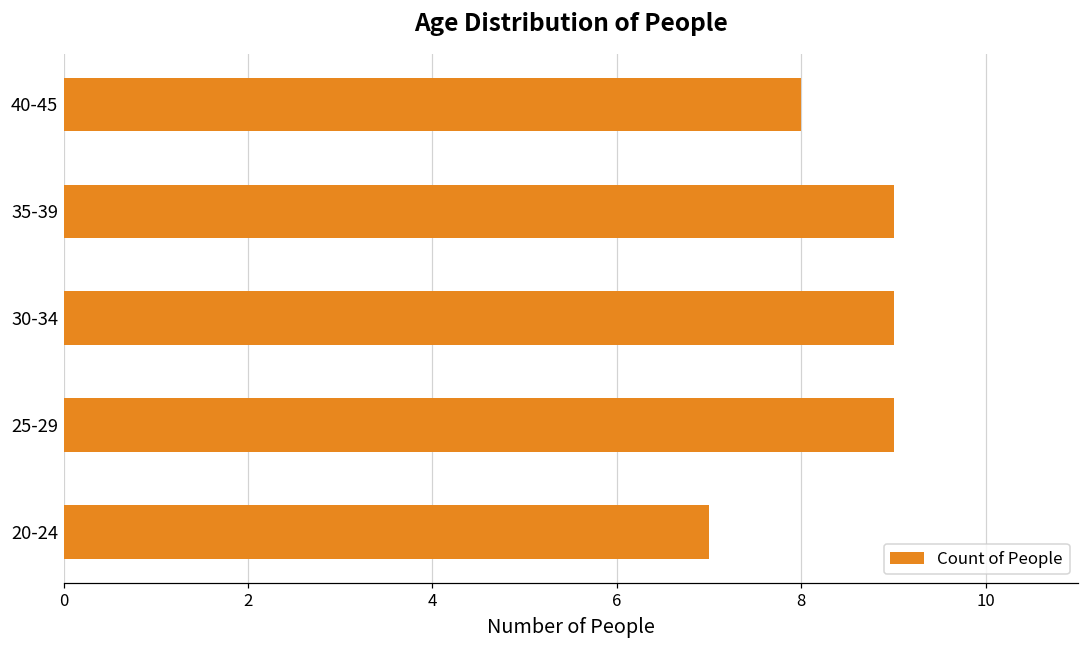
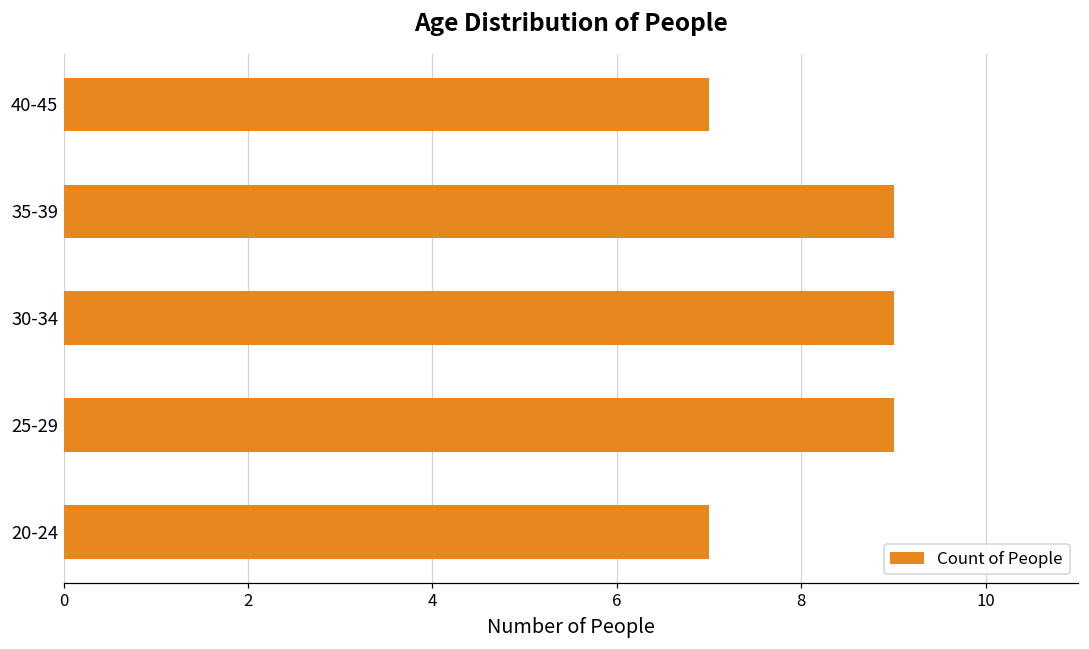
40-45: 8 -> 7
